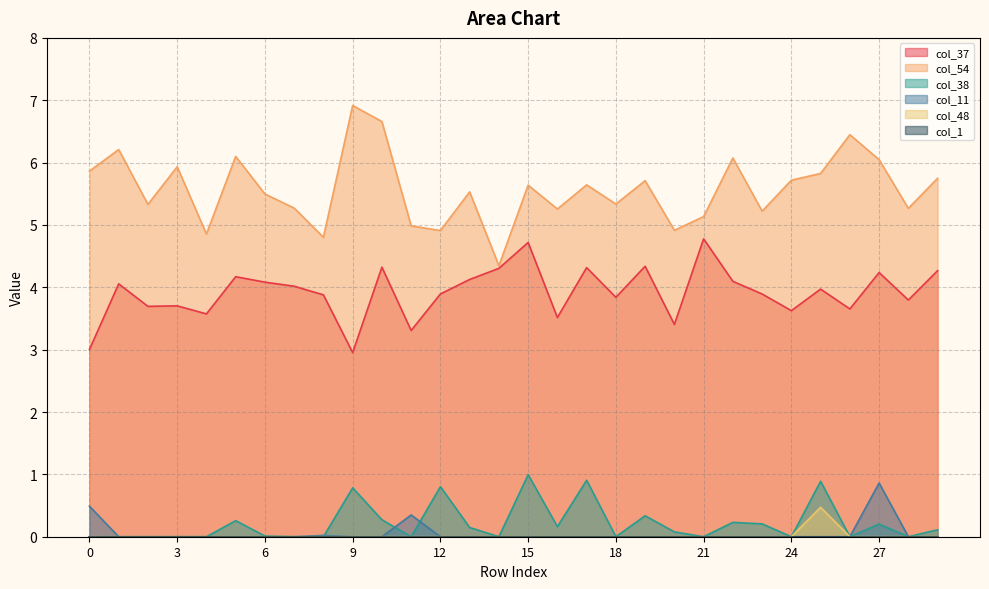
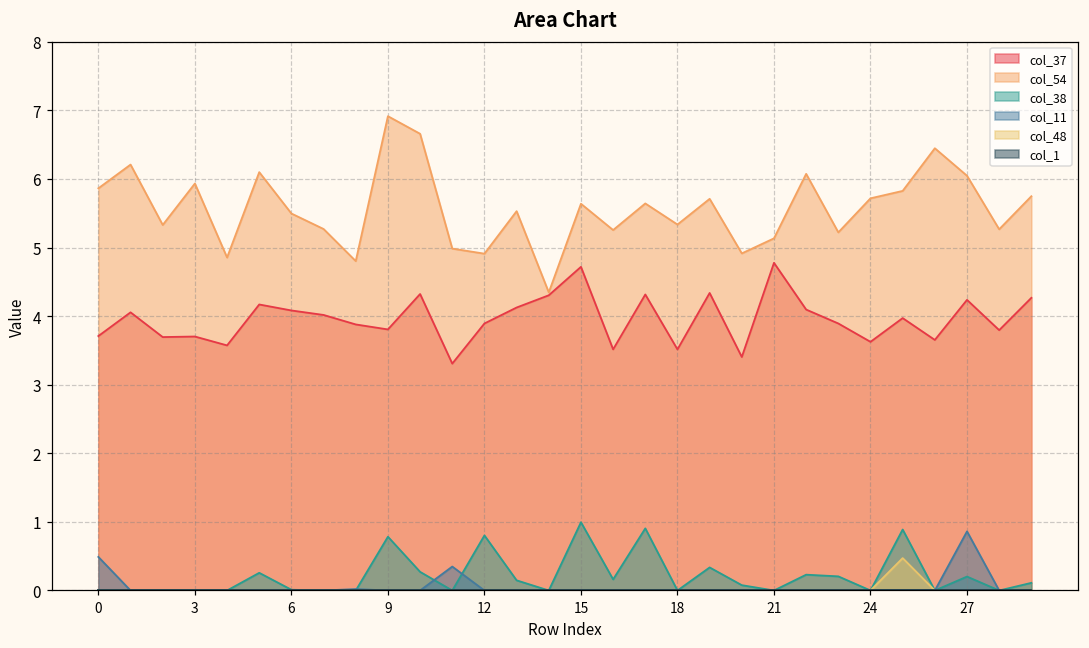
col_37, 0: 3.0 -> 3.7
col_37, 9: 3.0 -> 3.8
col_37, 18: 3.8 -> 3.5
